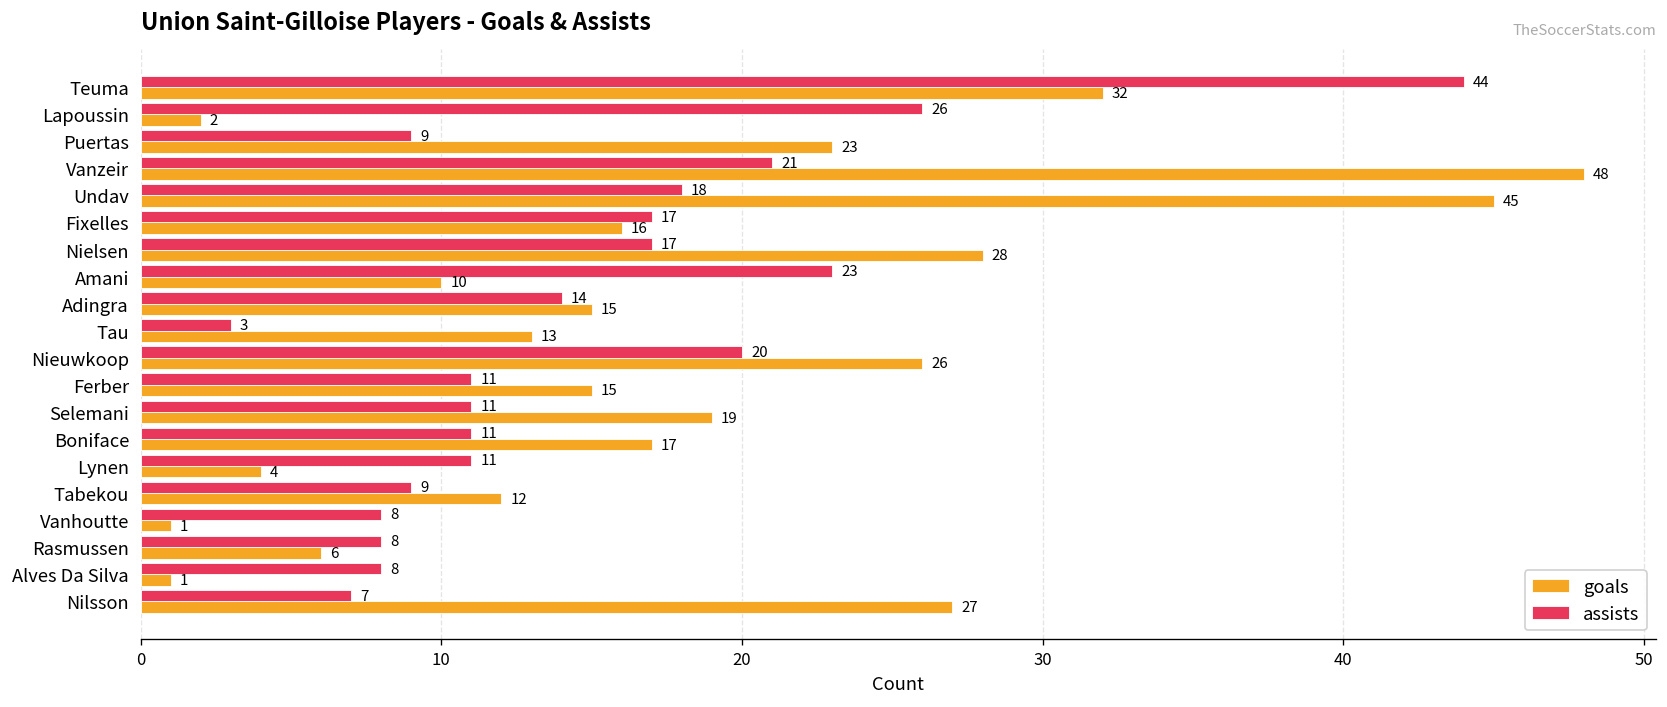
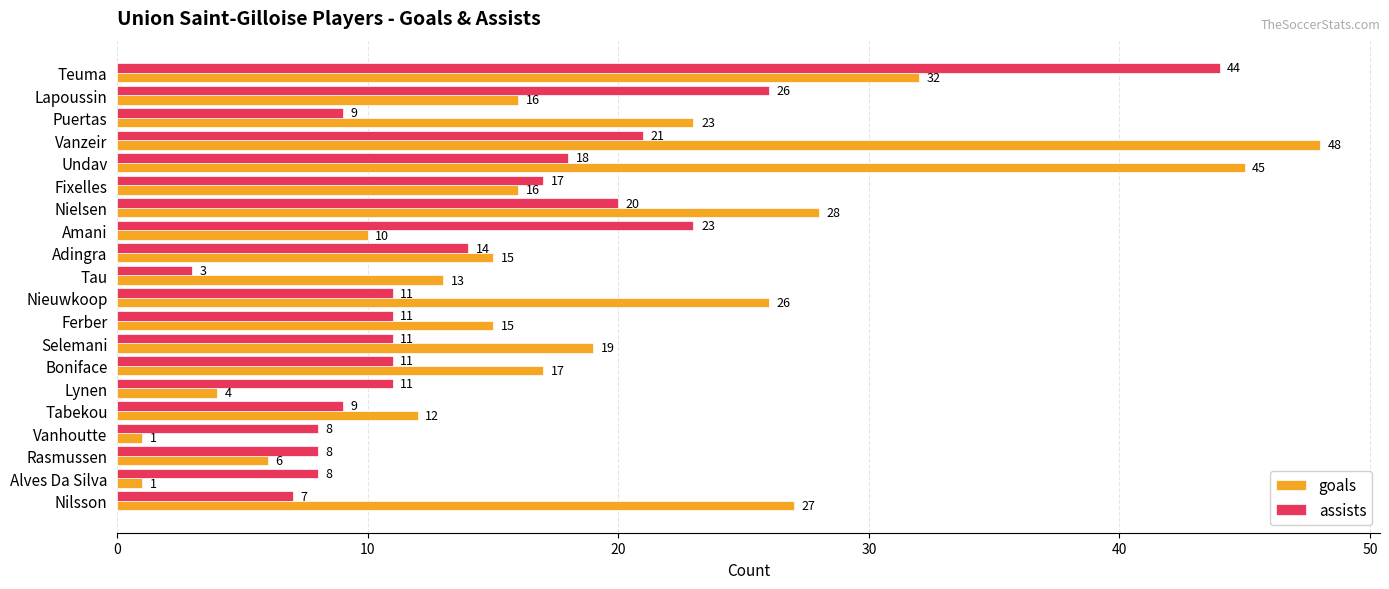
goals, Lapoussin: 2 -> 16
assists, Nielsen: 17 -> 20
assists, Nieuwkoop: 20 -> 11
